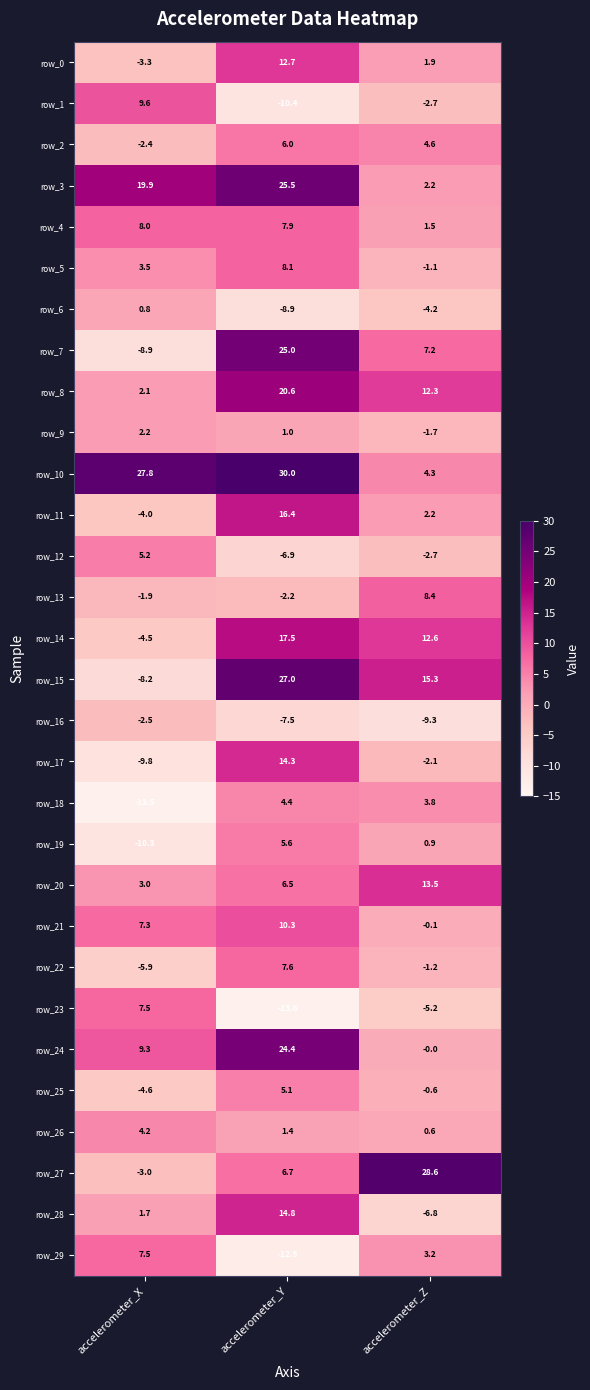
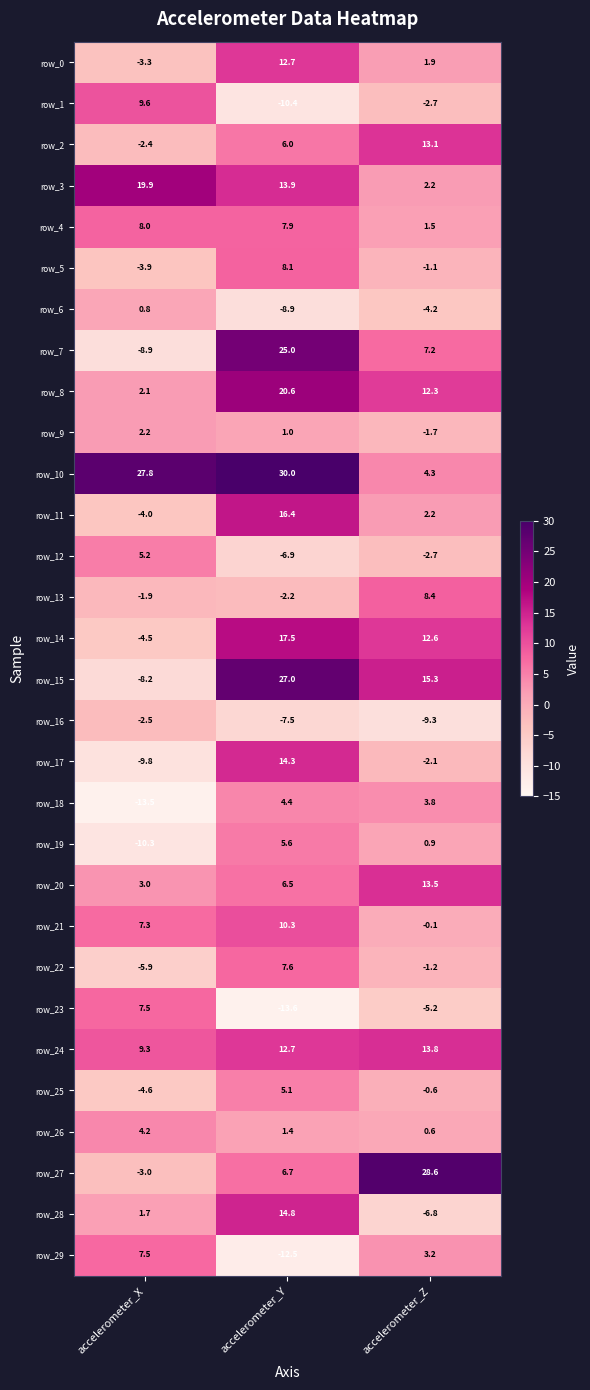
row_2, accelerometer_Z: 4.6 -> 13.1
row_3, accelerometer_Y: 25.5 -> 13.9
row_5, accelerometer_X: 3.5 -> -3.9
row_24, accelerometer_Y: 24.4 -> 12.7
row_24, accelerometer_Z: -0.0 -> 13.8
